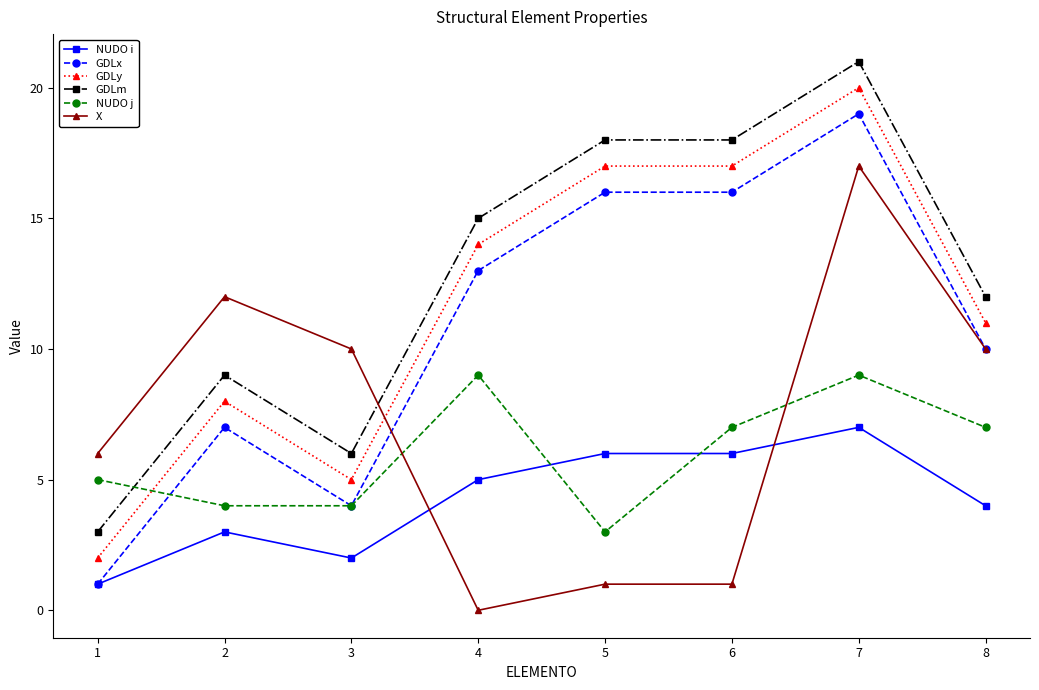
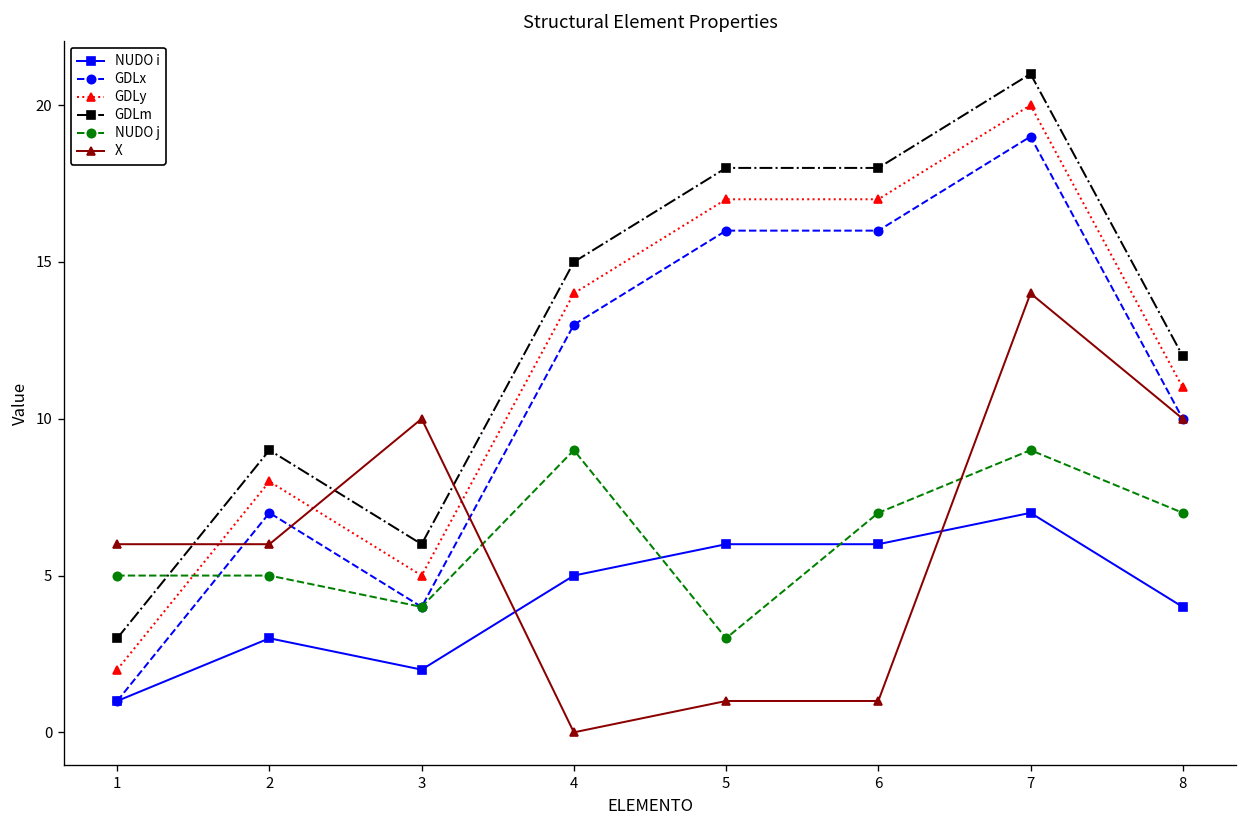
NUDO j, 2: 4 -> 5
X, 2: 12 -> 6
X, 7: 17 -> 14
